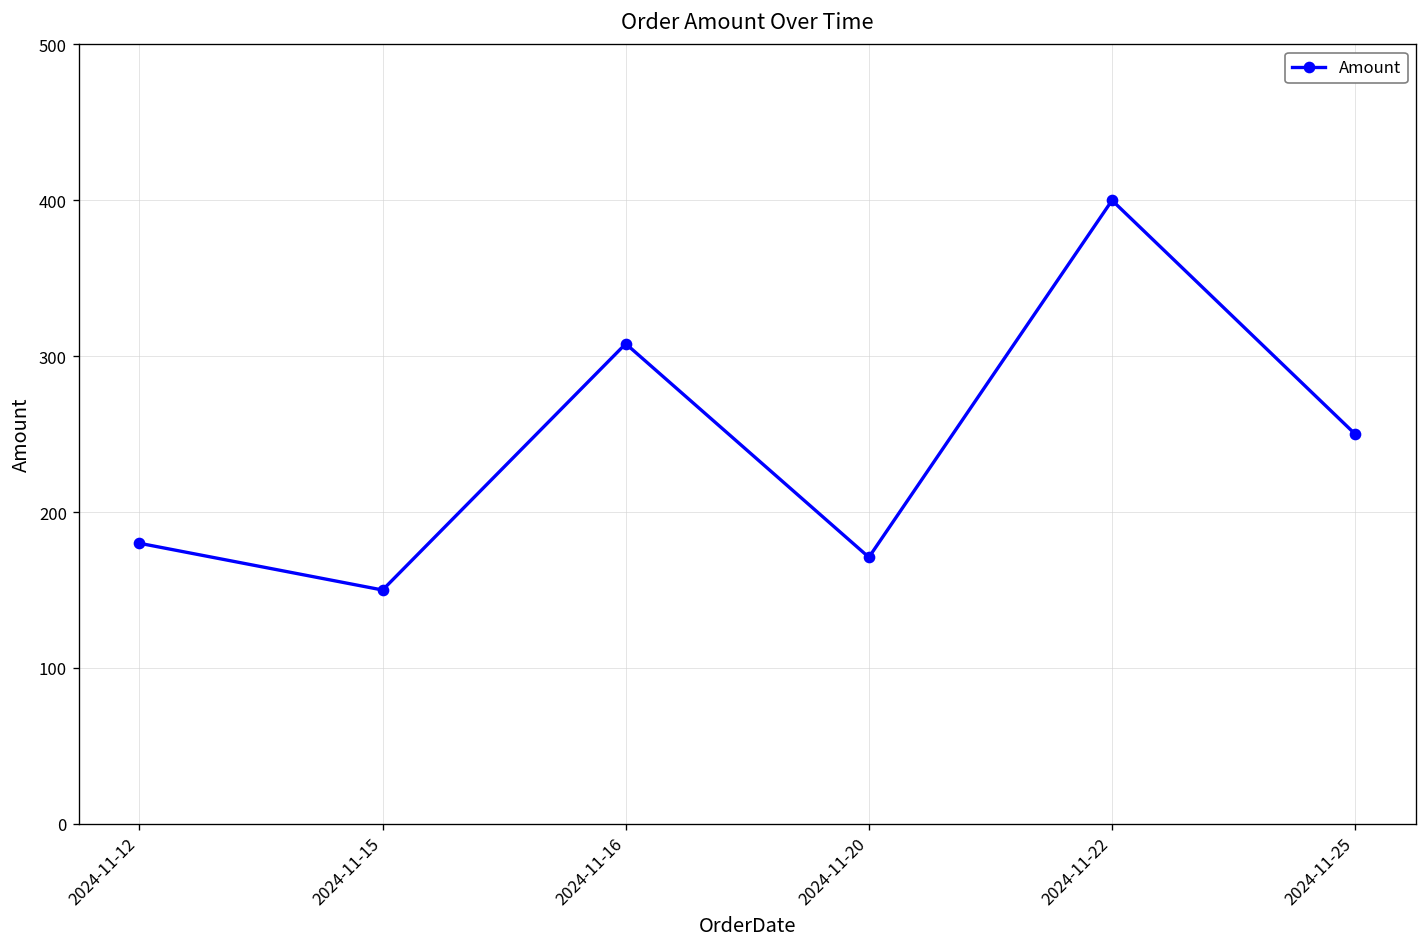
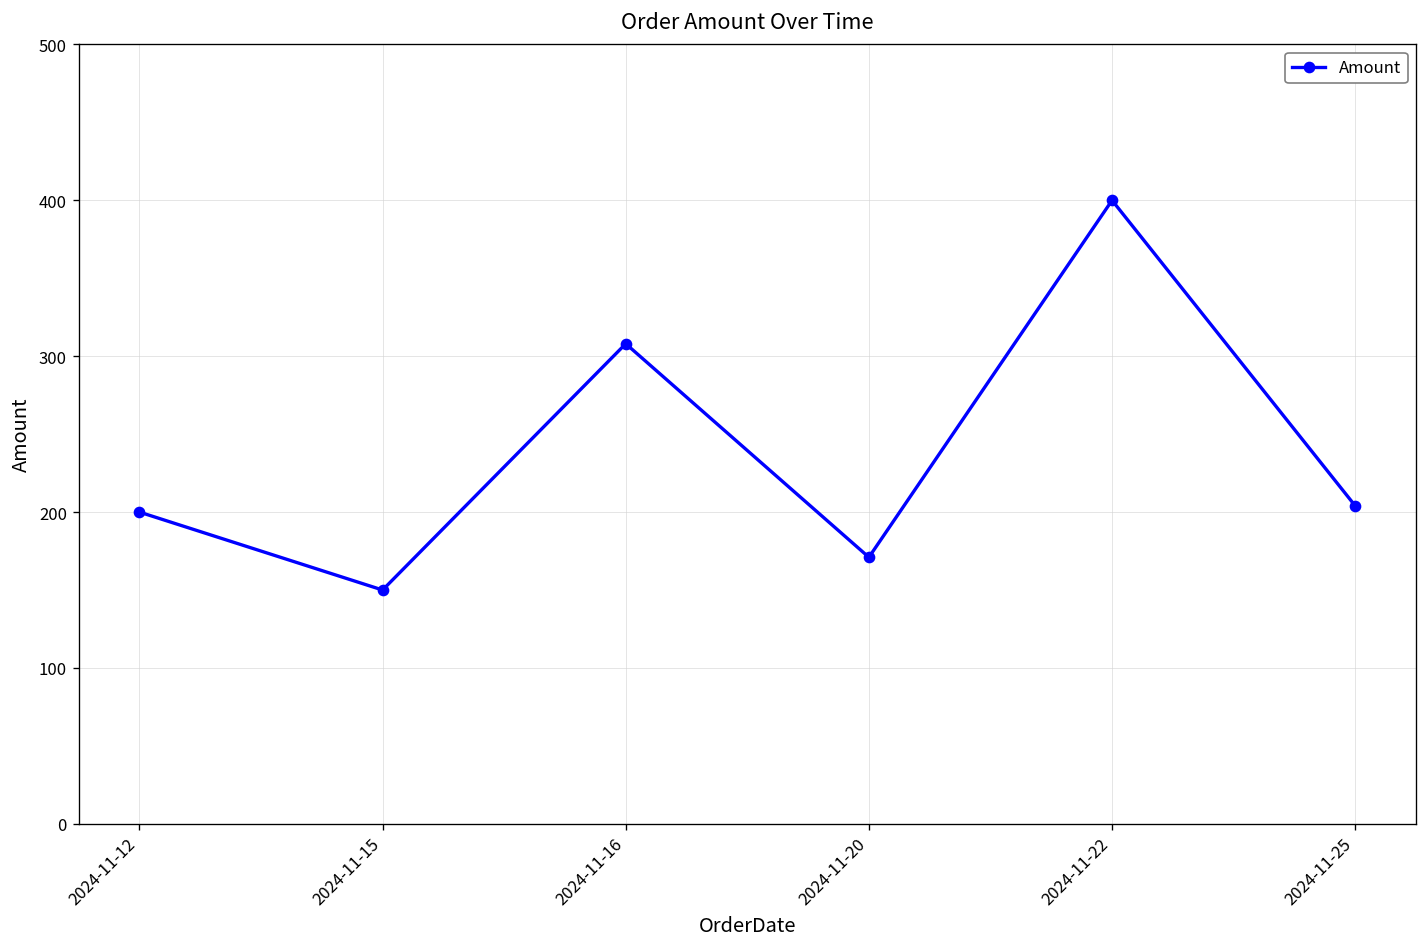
2024-11-12: 180 -> 200
2024-11-25: 250 -> 204
